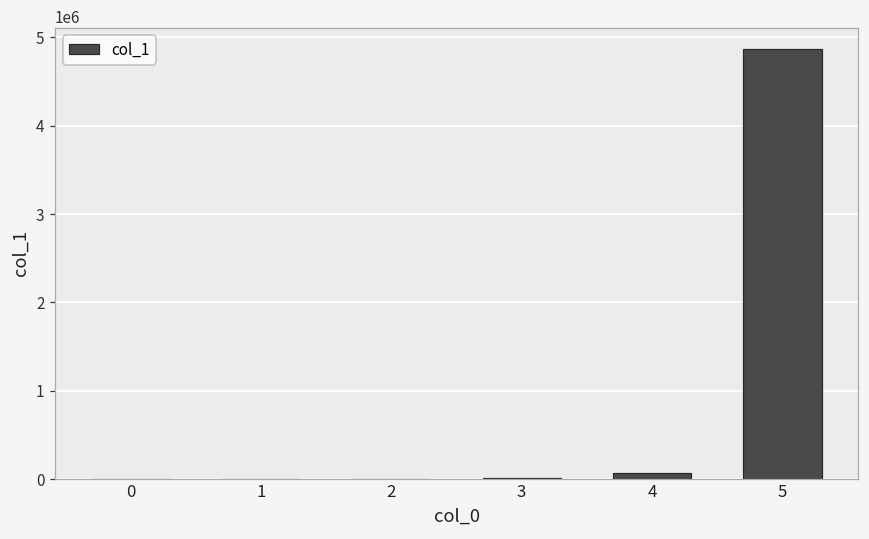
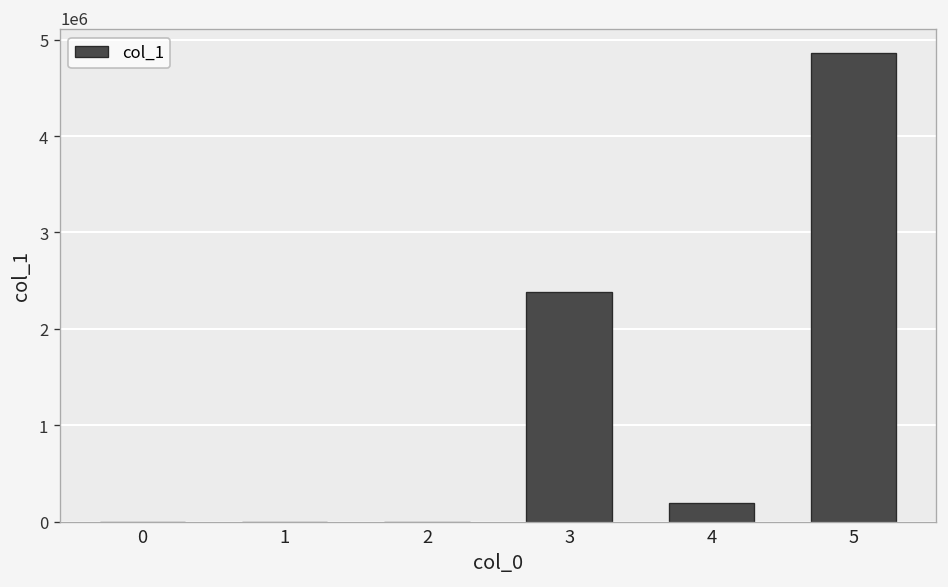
3: 0 -> 2400000
4: 100000 -> 200000
